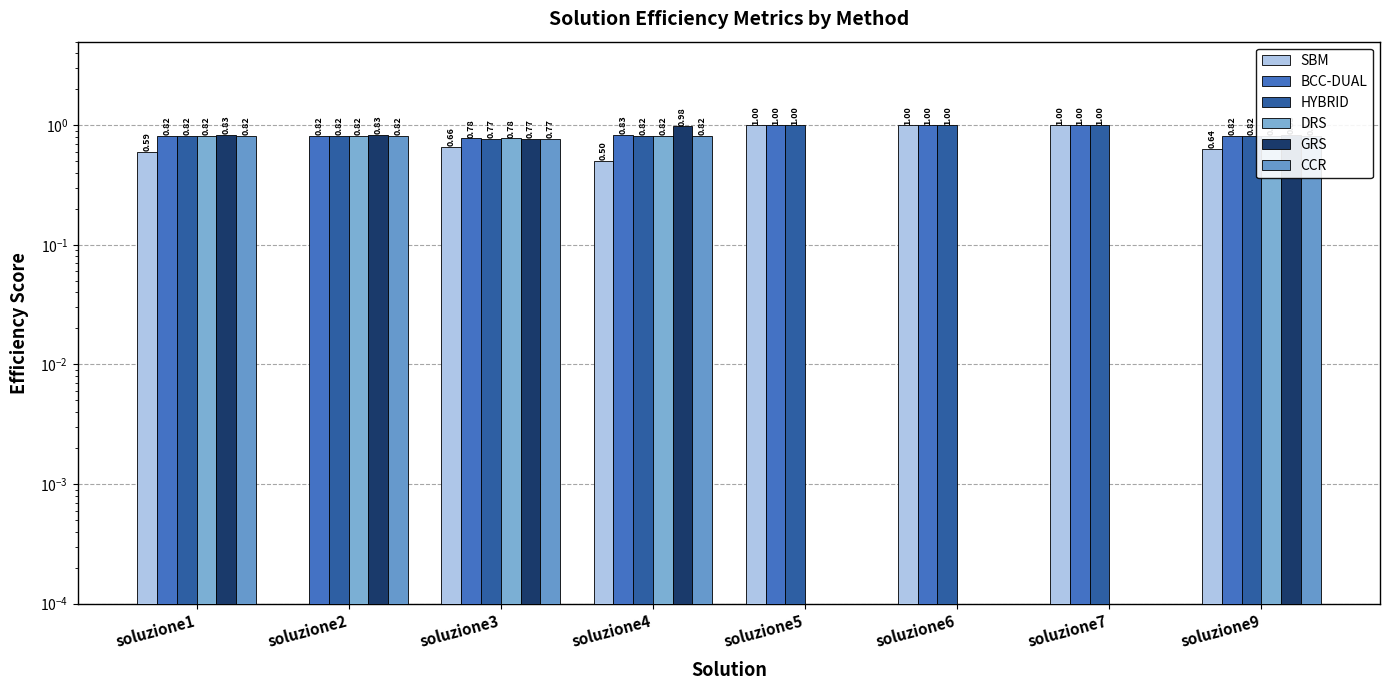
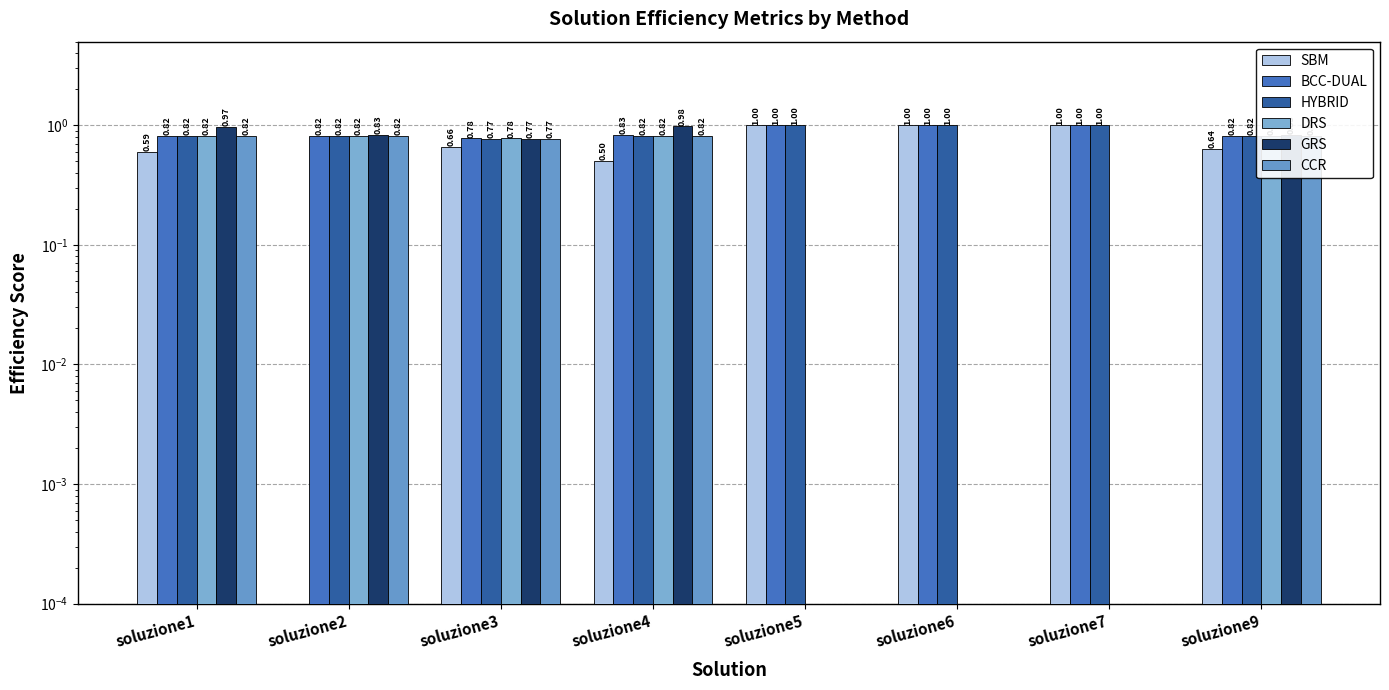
GRS, soluzione1: 0.83 -> 0.97
